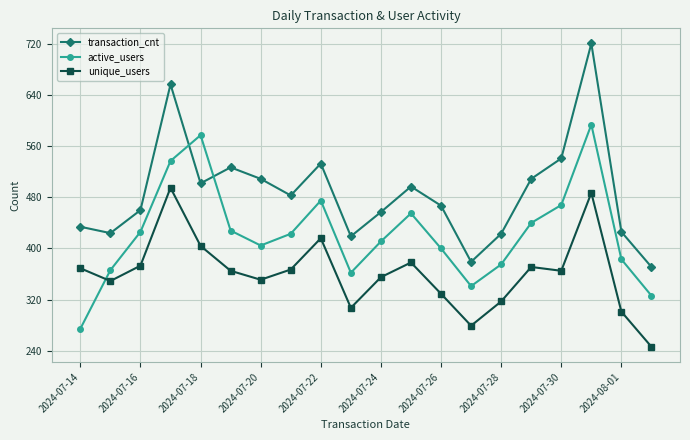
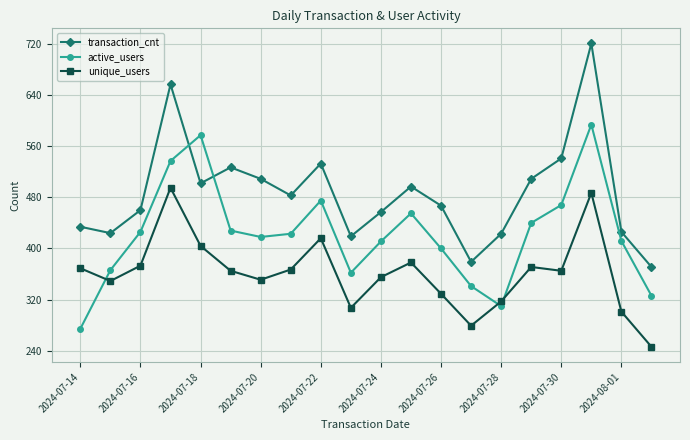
active_users, 2024-07-20: 400 -> 420
active_users, 2024-07-28: 380 -> 310
active_users, 2024-08-01: 380 -> 410
